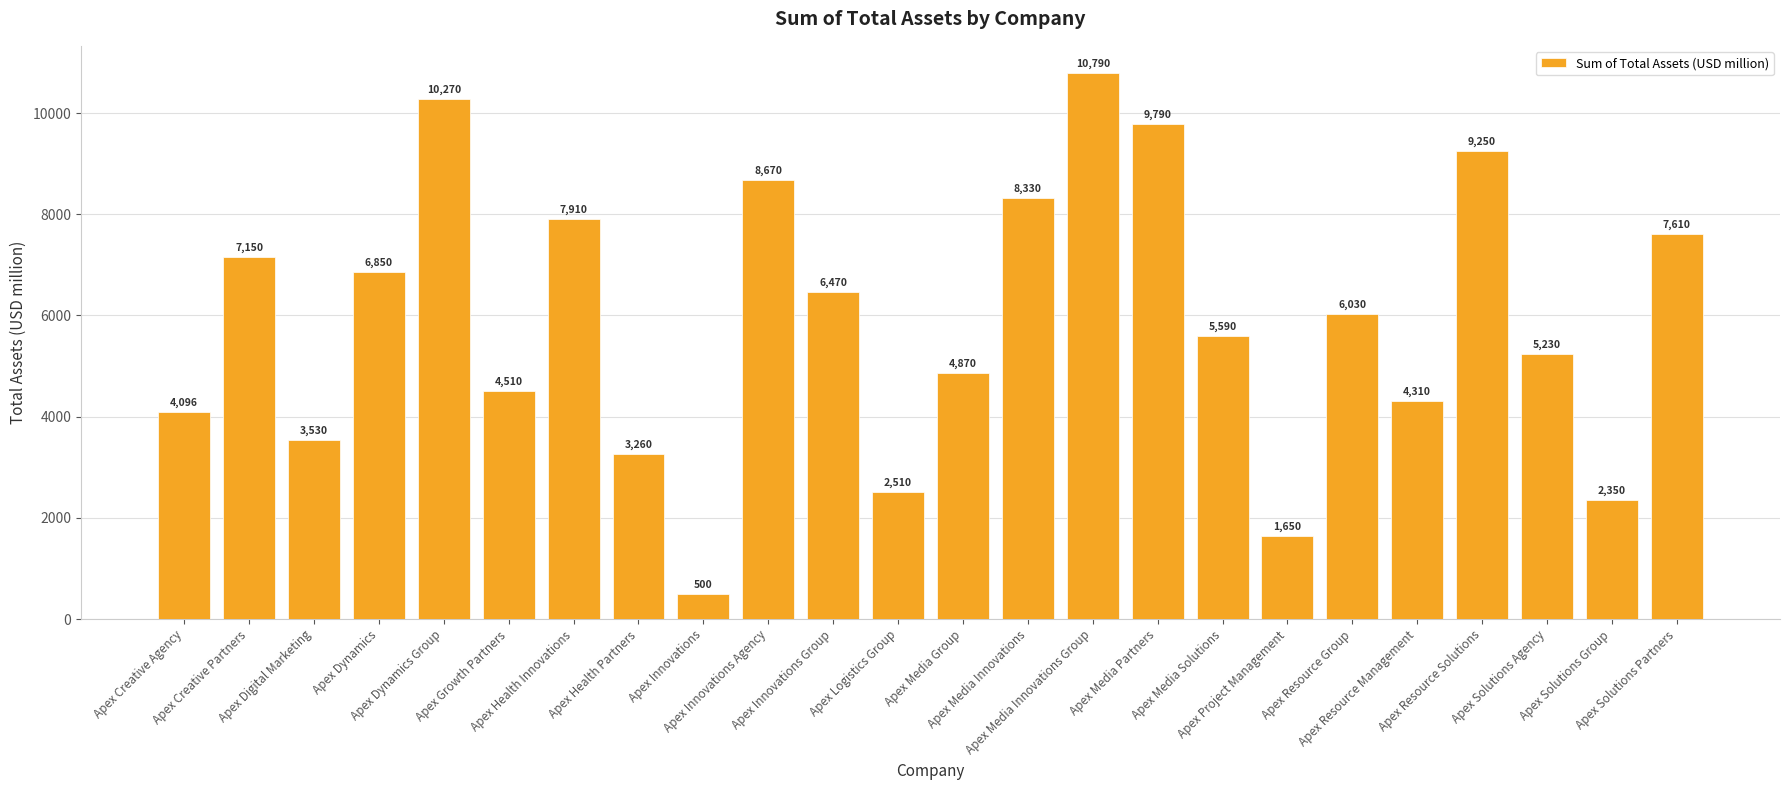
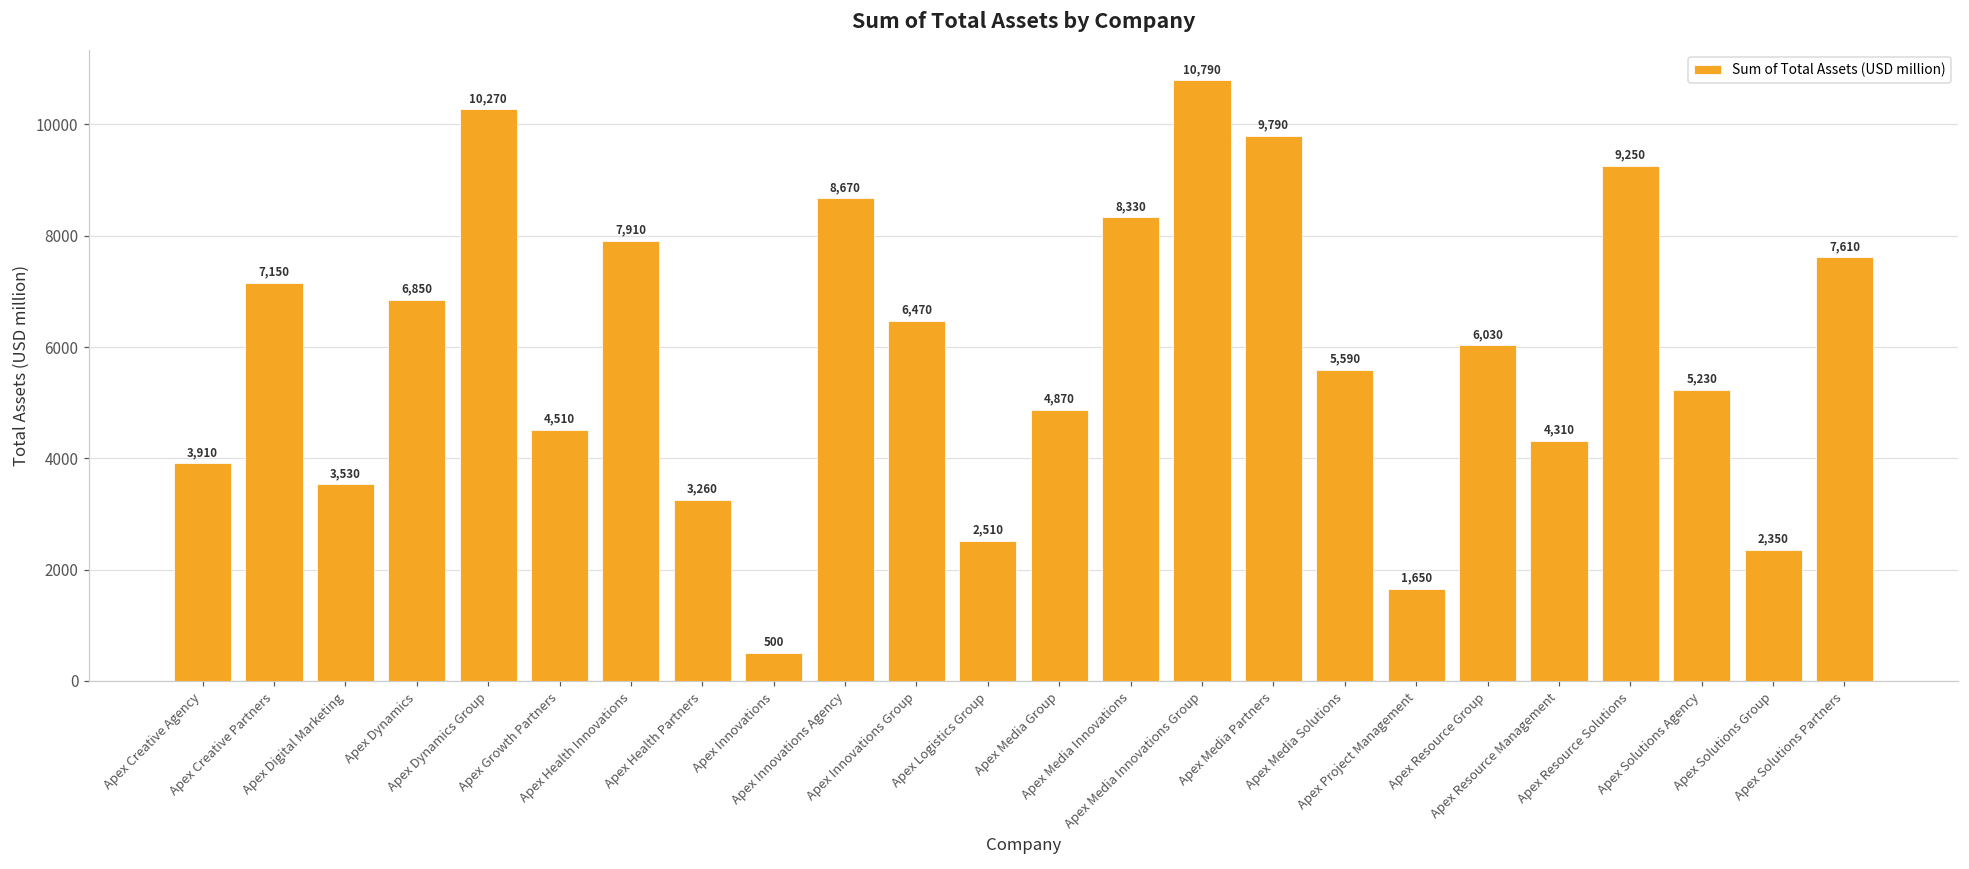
Apex Creative Agency: 4,096 -> 3,910
